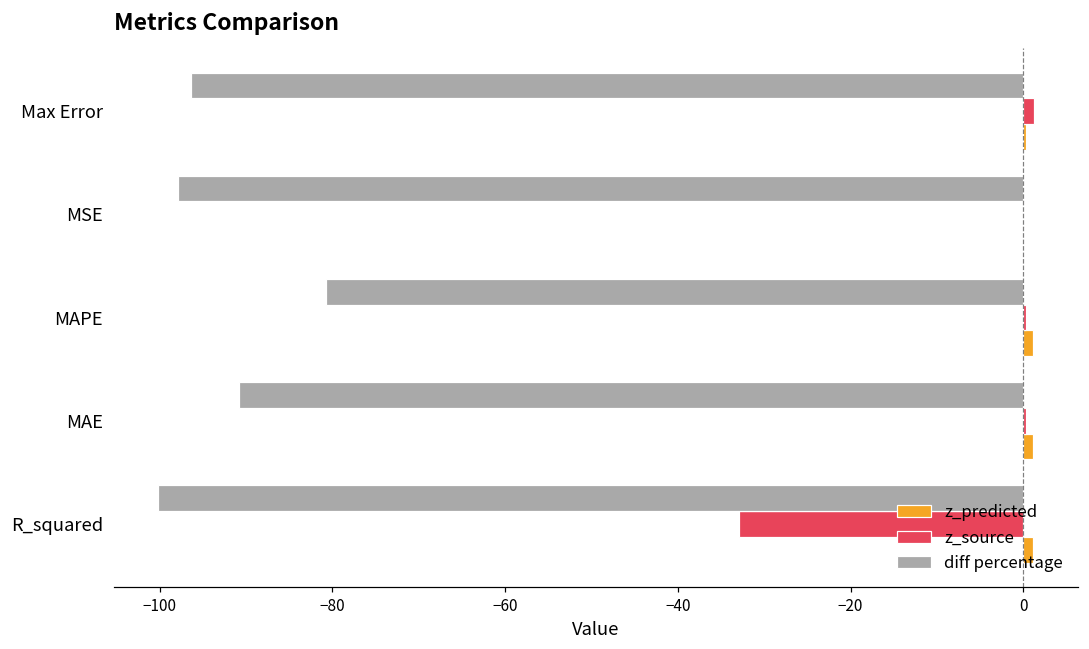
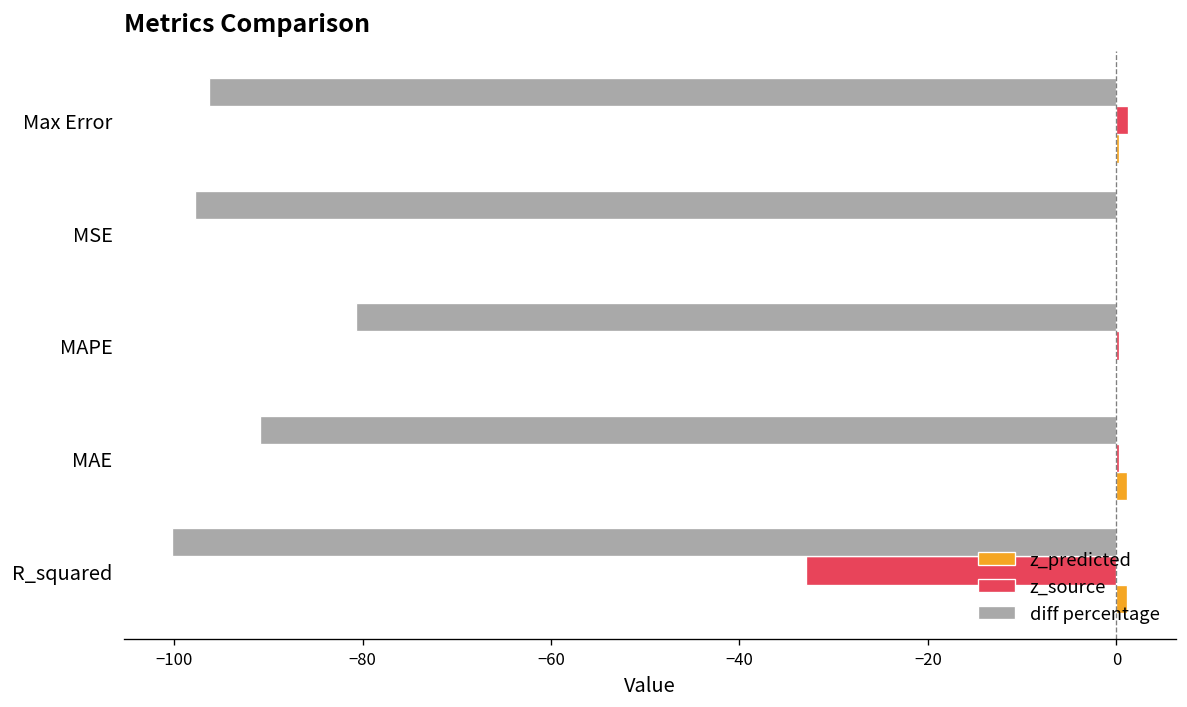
z_predicted, MAPE: 1 -> 0
